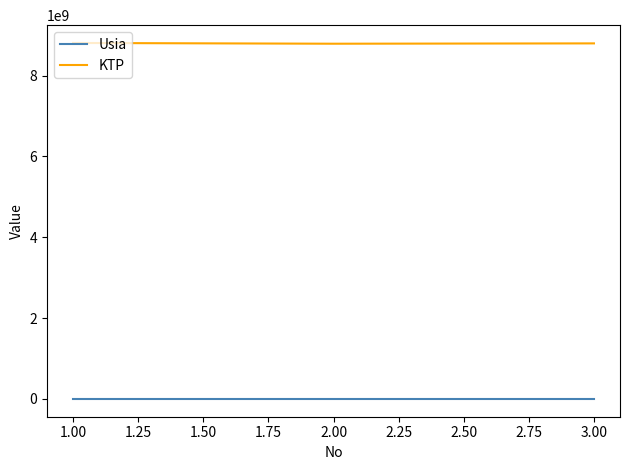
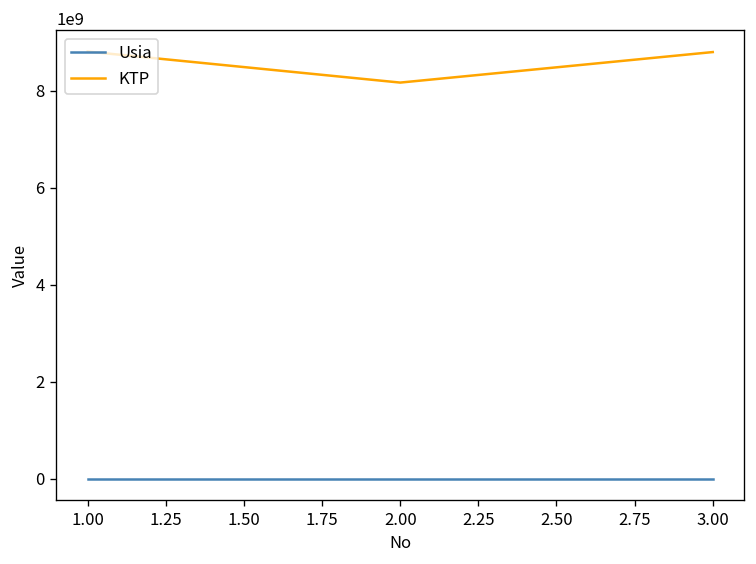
KTP, 2.00: 8800000000 -> 8200000000
